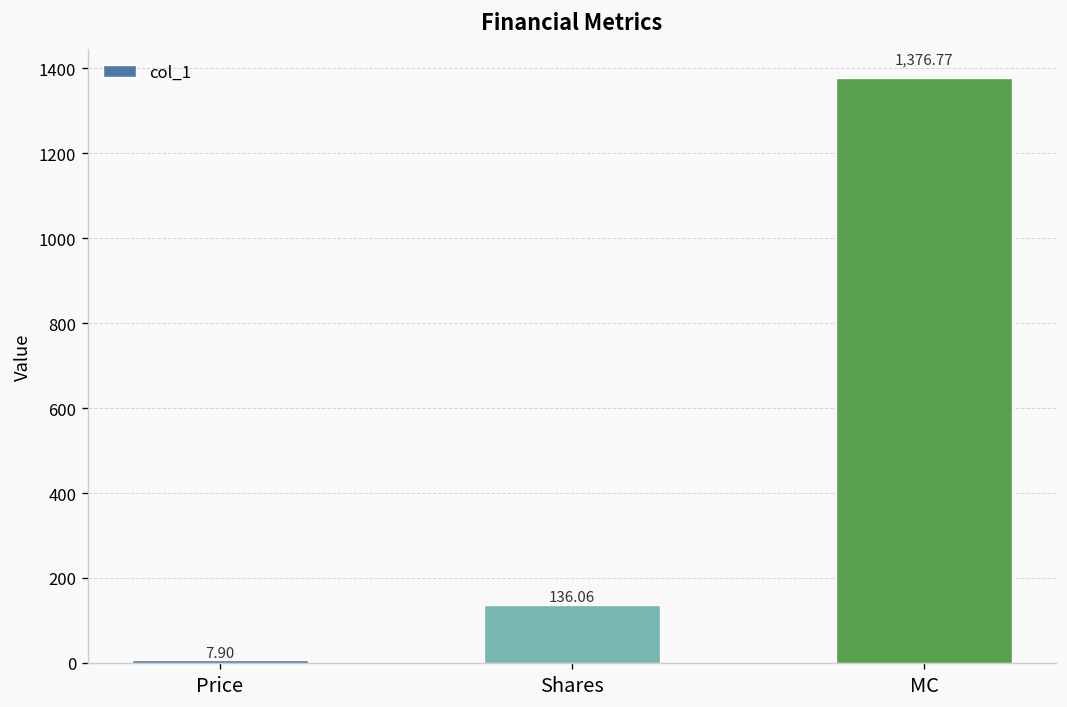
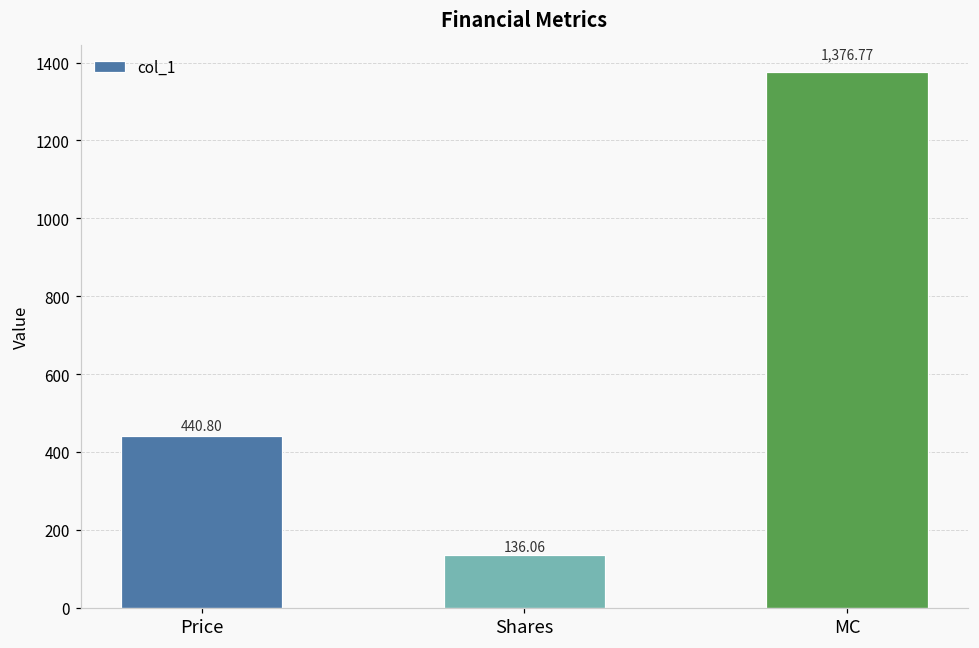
Price: 7.90 -> 440.80
